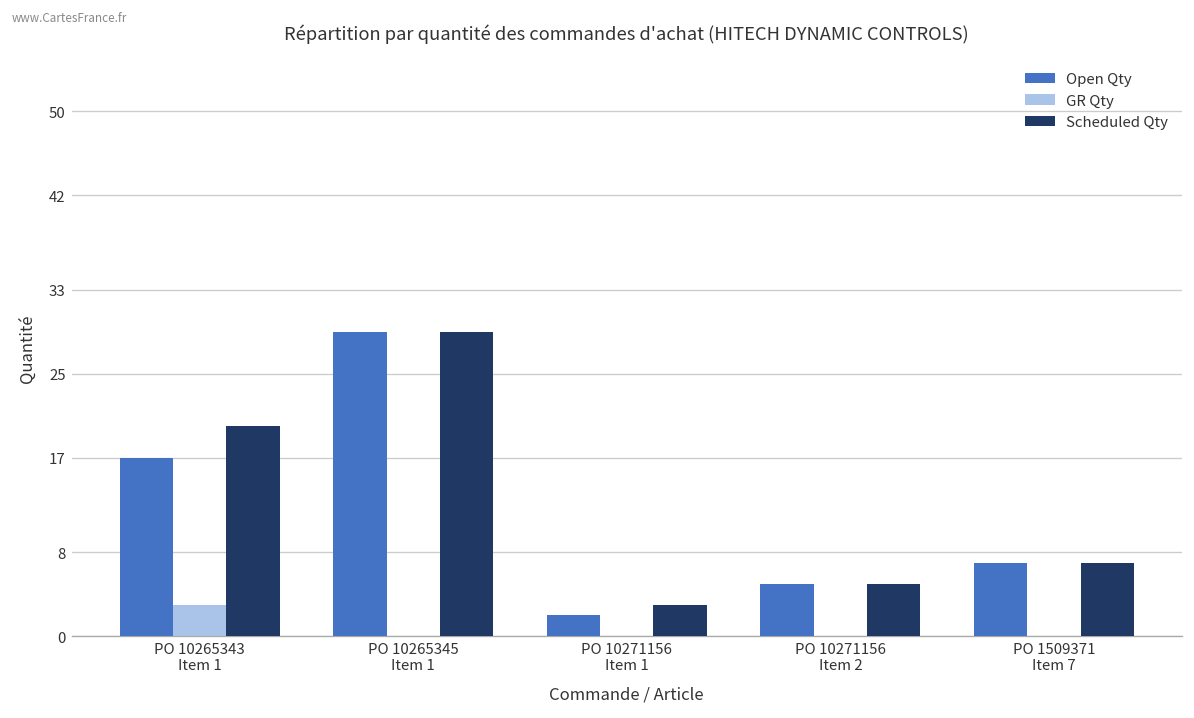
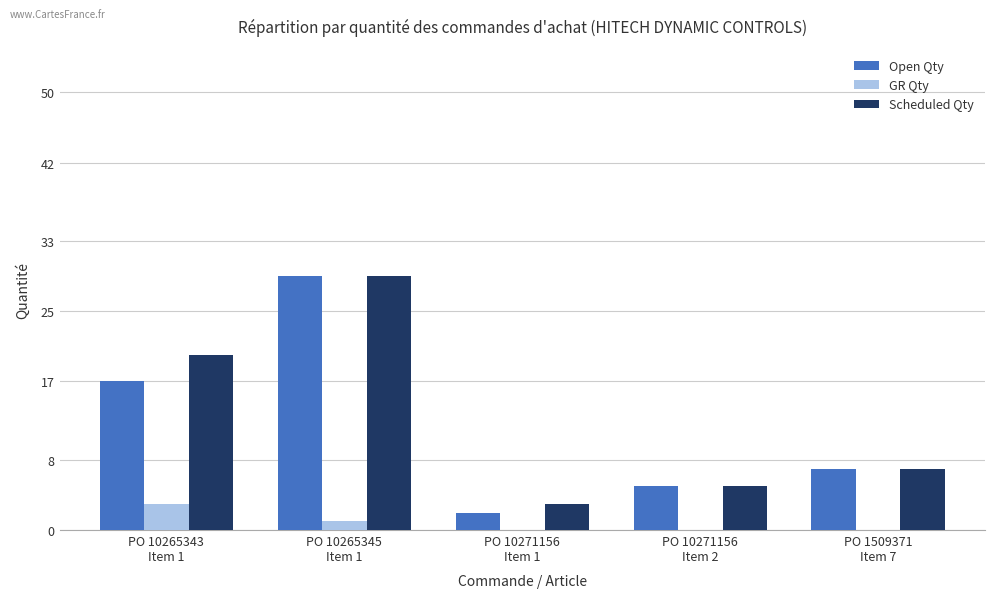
GR Qty, PO 10265345 Item 1: 0 -> 1
